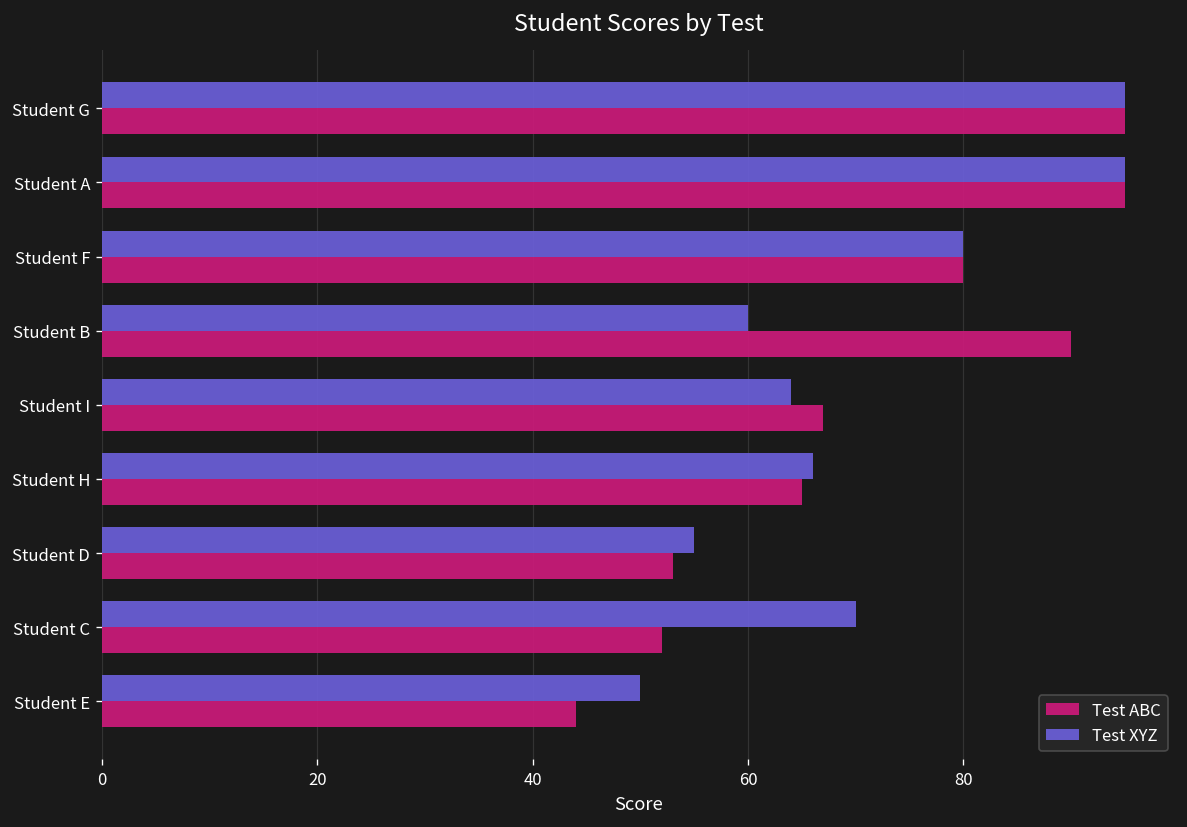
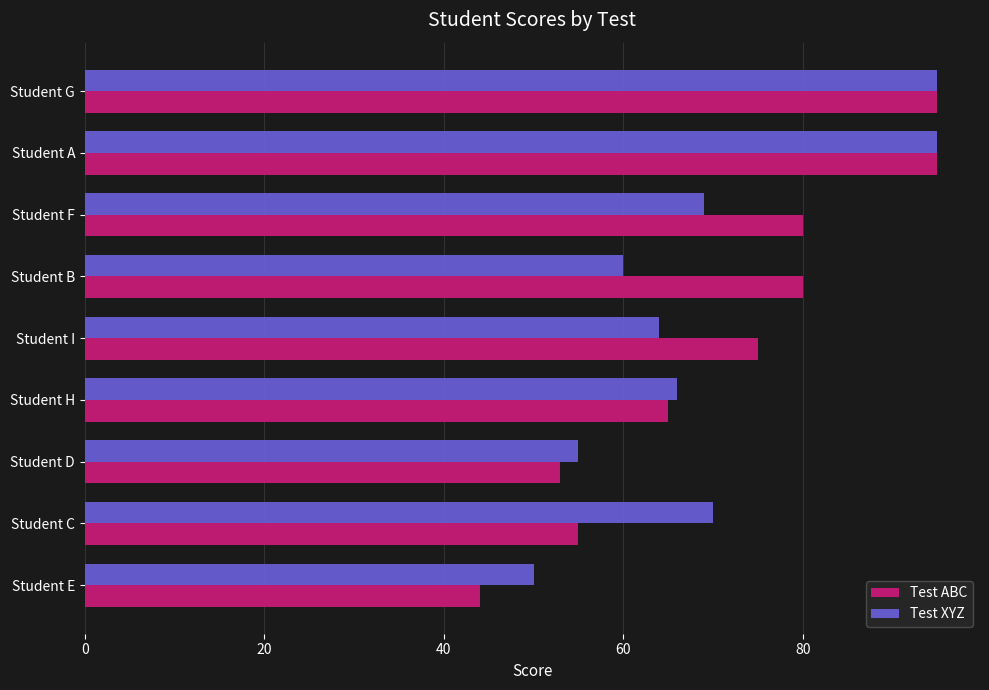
Test XYZ, Student F: 80 -> 69
Test ABC, Student B: 90 -> 80
Test ABC, Student I: 67 -> 75
Test ABC, Student C: 52 -> 55
